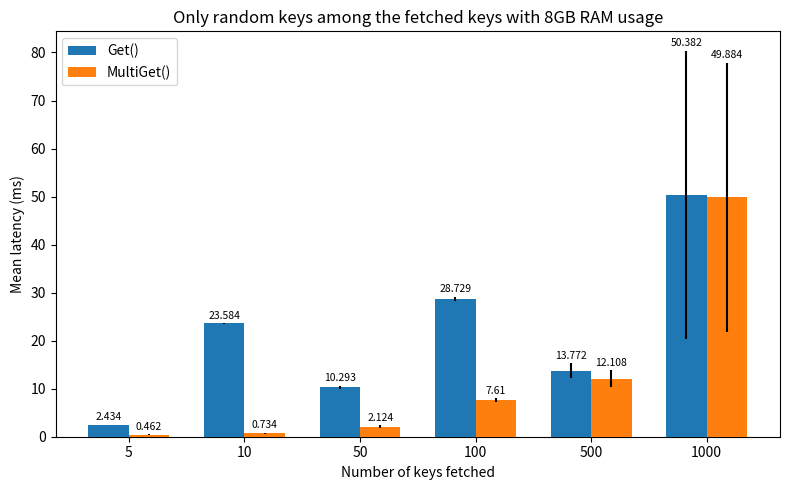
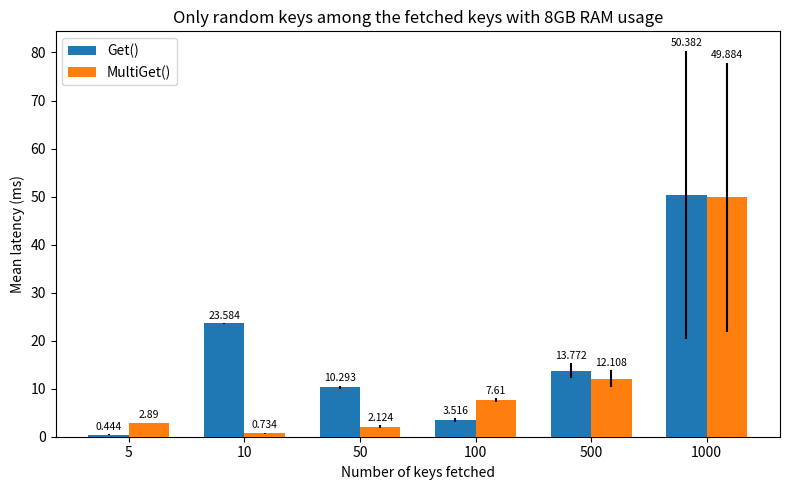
Get(), 5: 2.434 -> 0.444
MultiGet(), 5: 0.462 -> 2.89
Get(), 100: 28.729 -> 3.516
